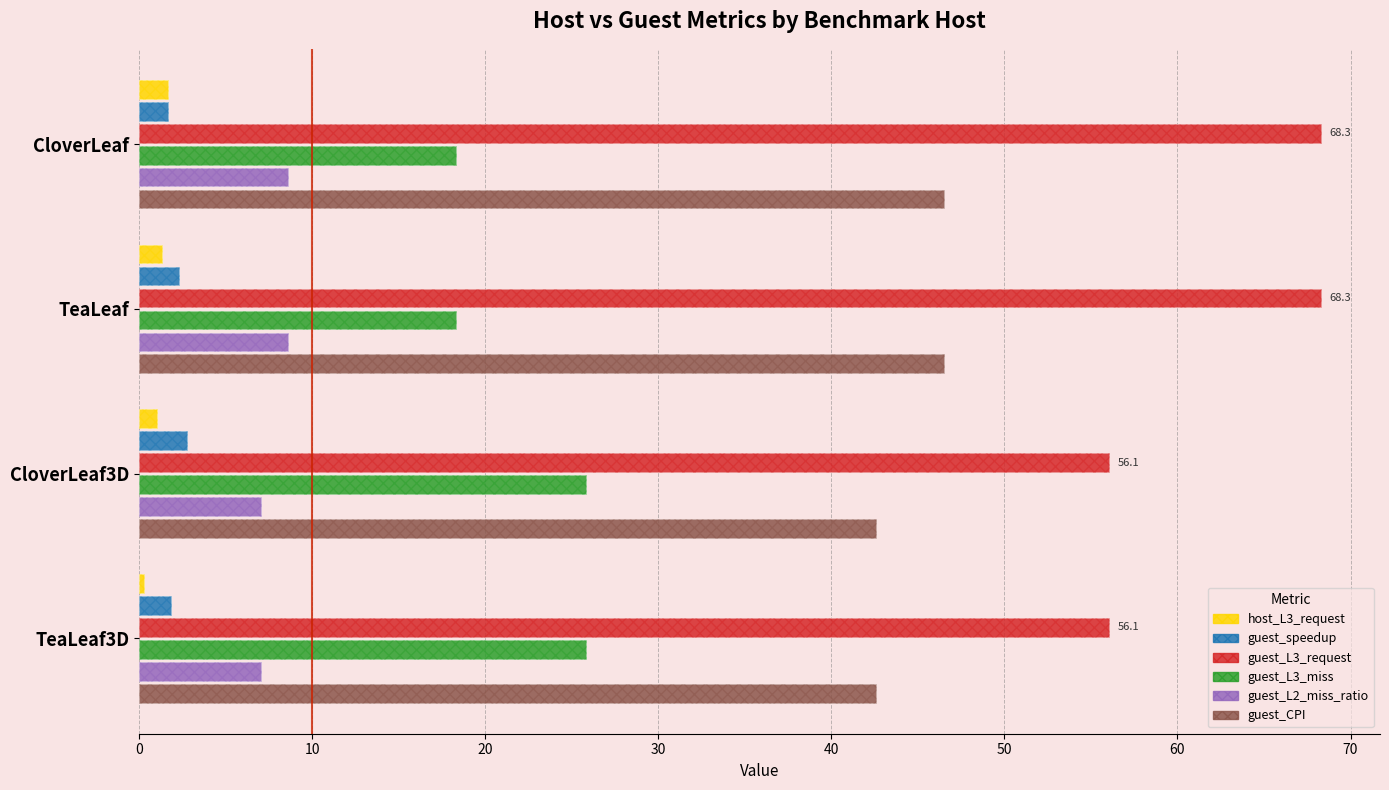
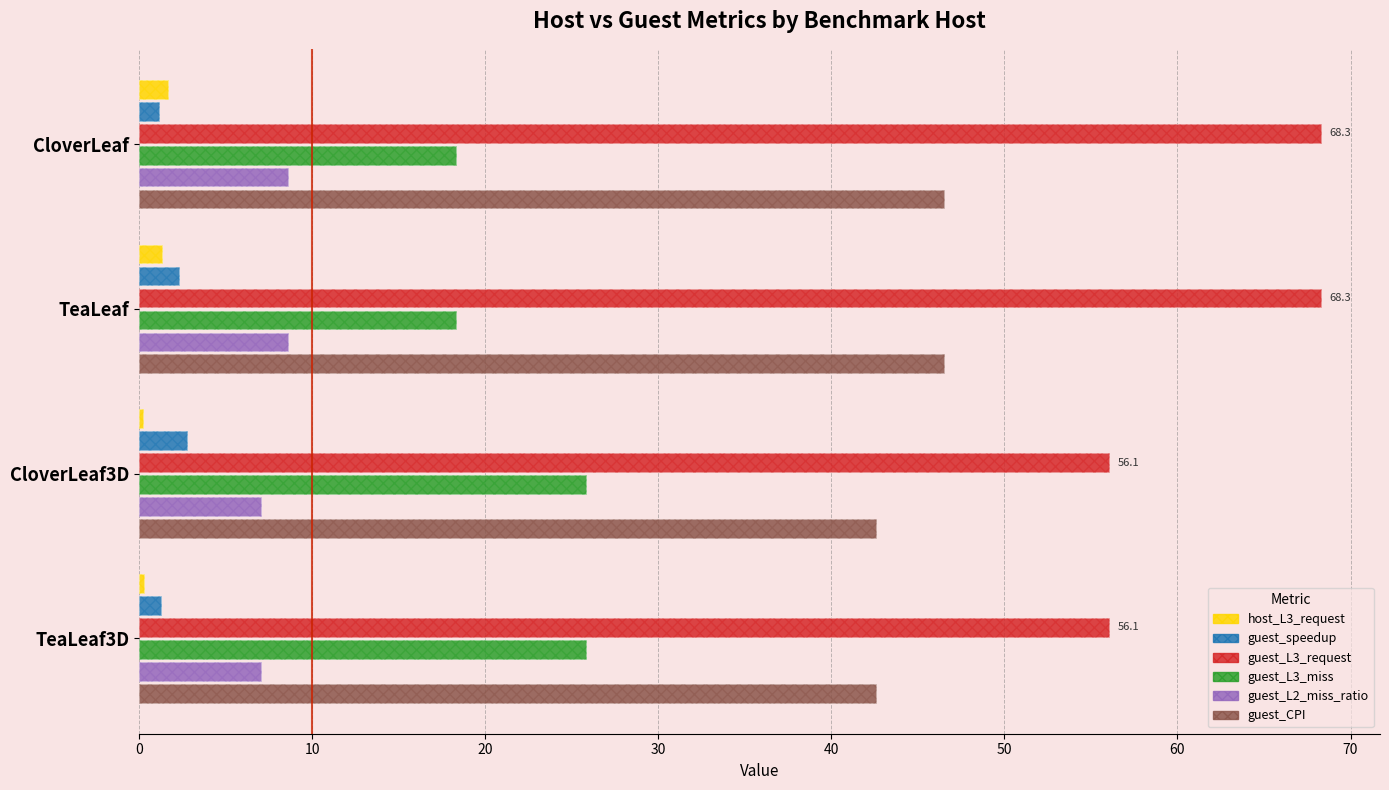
guest_speedup, CloverLeaf: 1.7 -> 1.1
host_L3_request, CloverLeaf3D: 1.0 -> 0.2
guest_speedup, TeaLeaf3D: 1.9 -> 1.3
